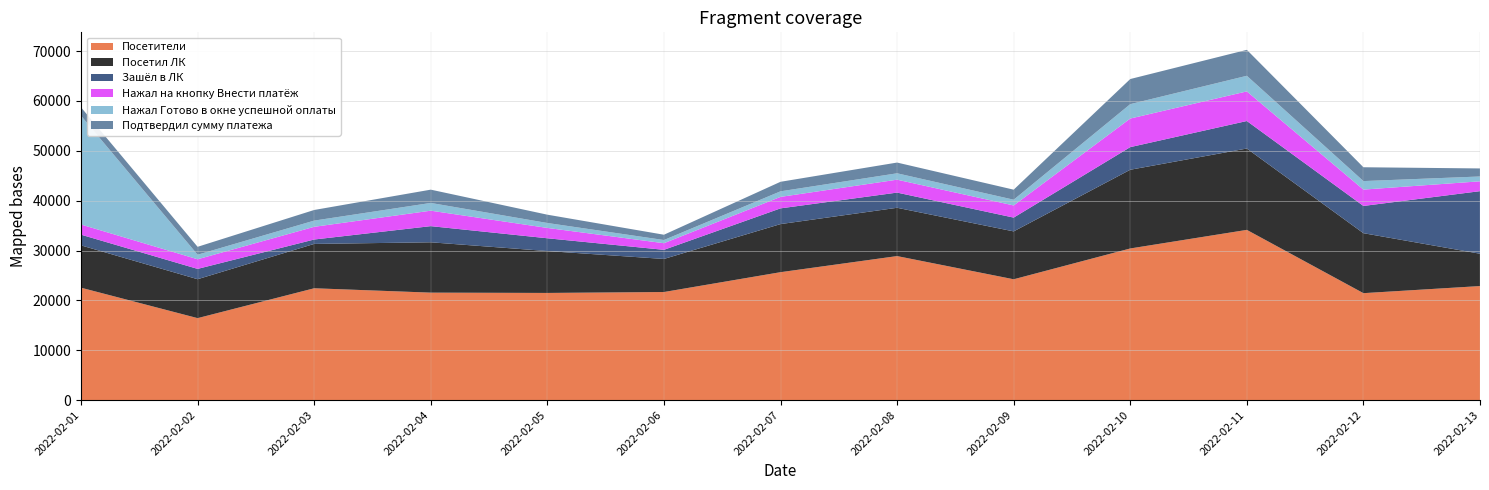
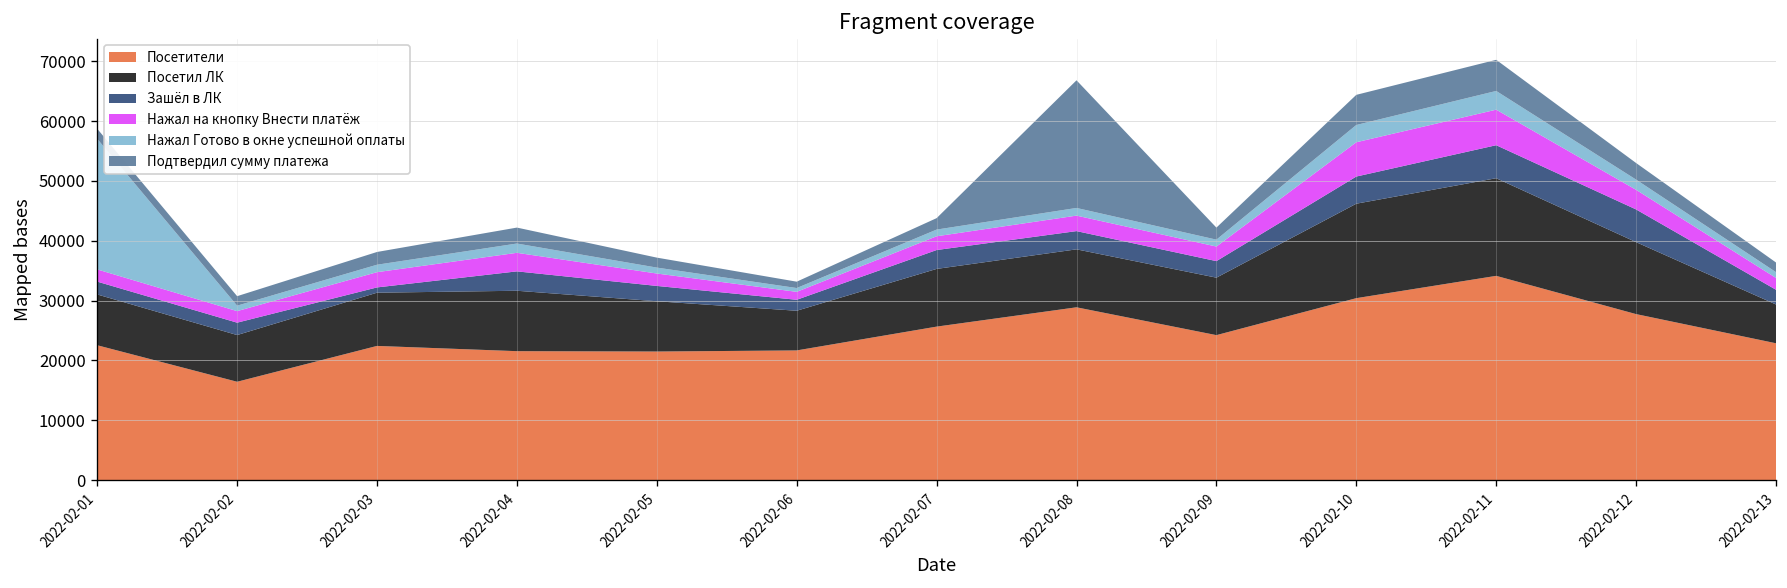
Подтвердил сумму платежа, 2022-02-08: 2000 -> 21000
Посетители, 2022-02-12: 21000 -> 28000
Зашёл в ЛК, 2022-02-13: 13000 -> 2000
